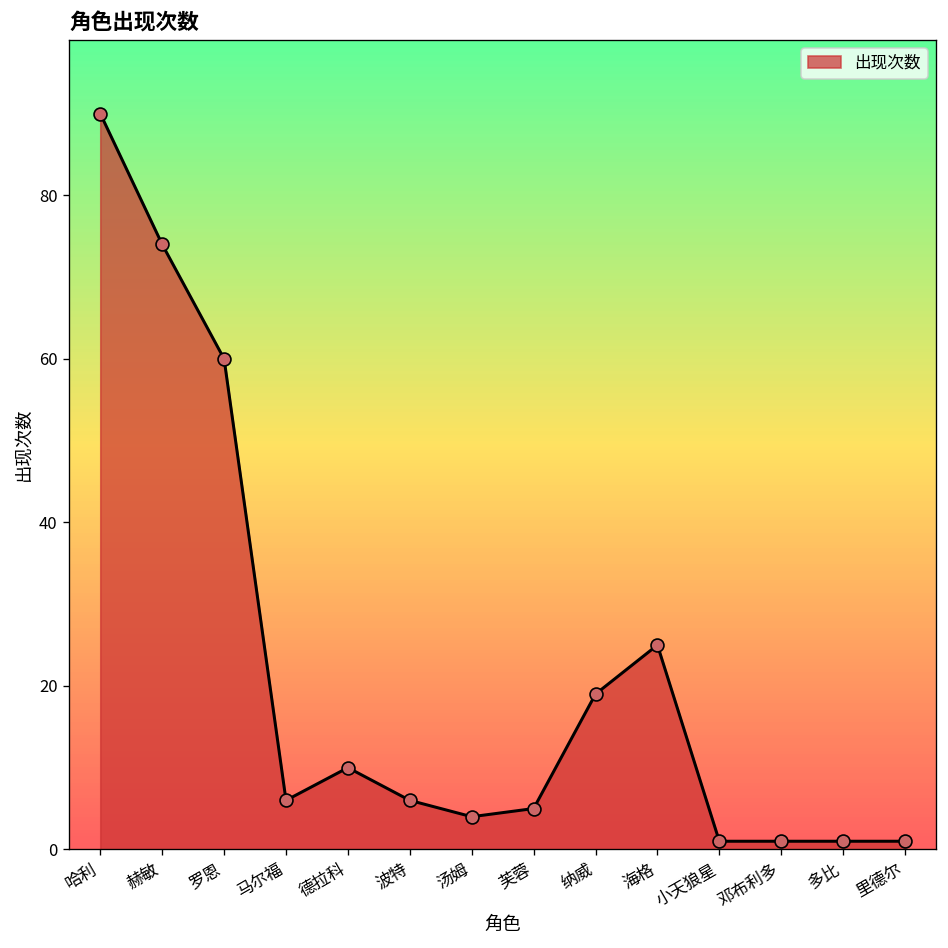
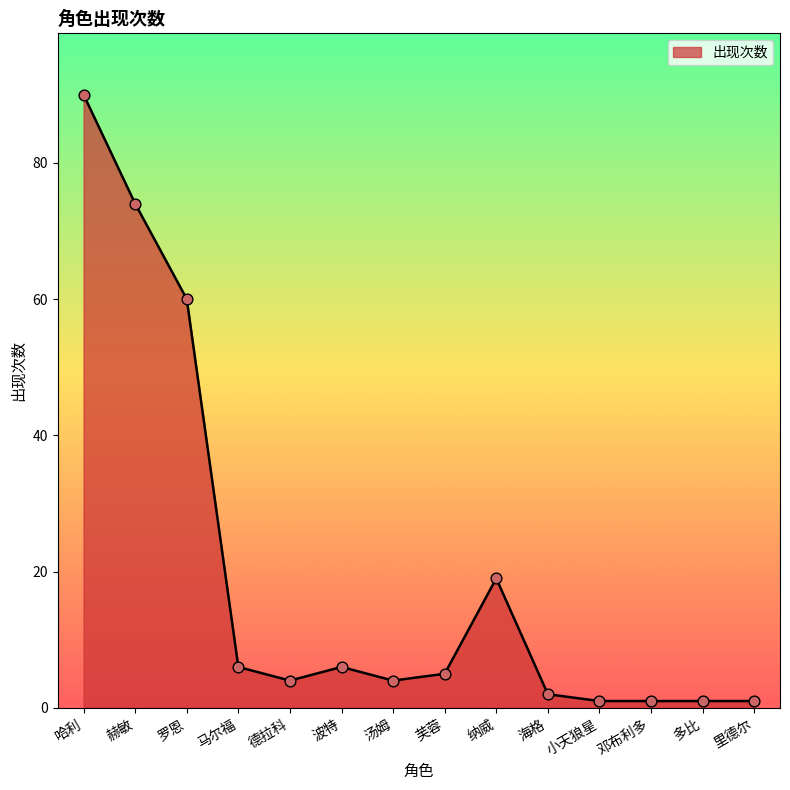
德拉科: 10 -> 4
海格: 25 -> 2
